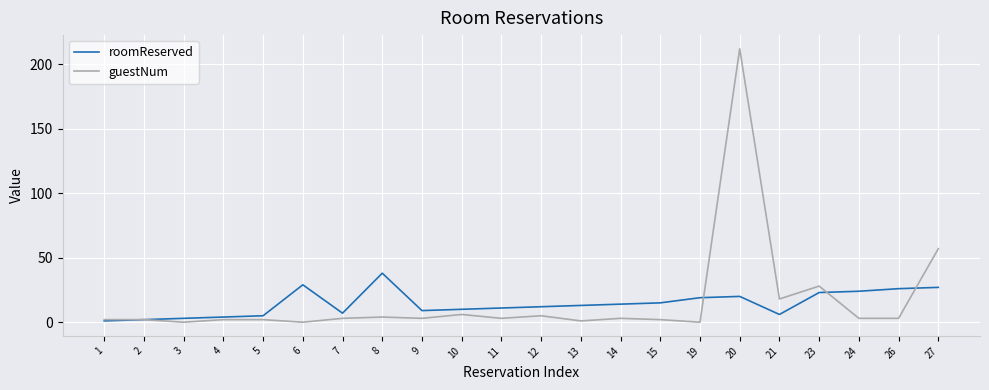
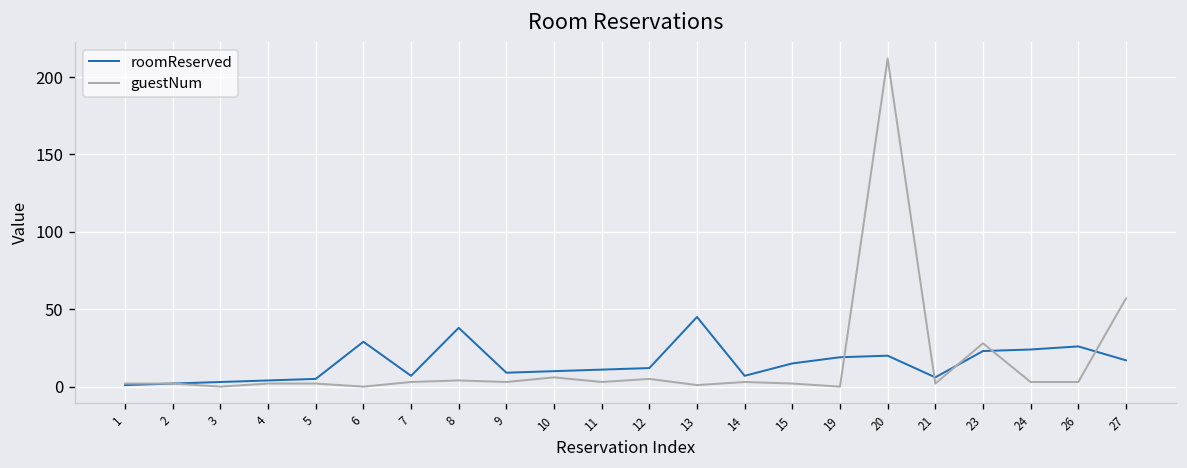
roomReserved, 13: 13 -> 45
roomReserved, 14: 14 -> 7
guestNum, 21: 18 -> 2
roomReserved, 27: 27 -> 17
